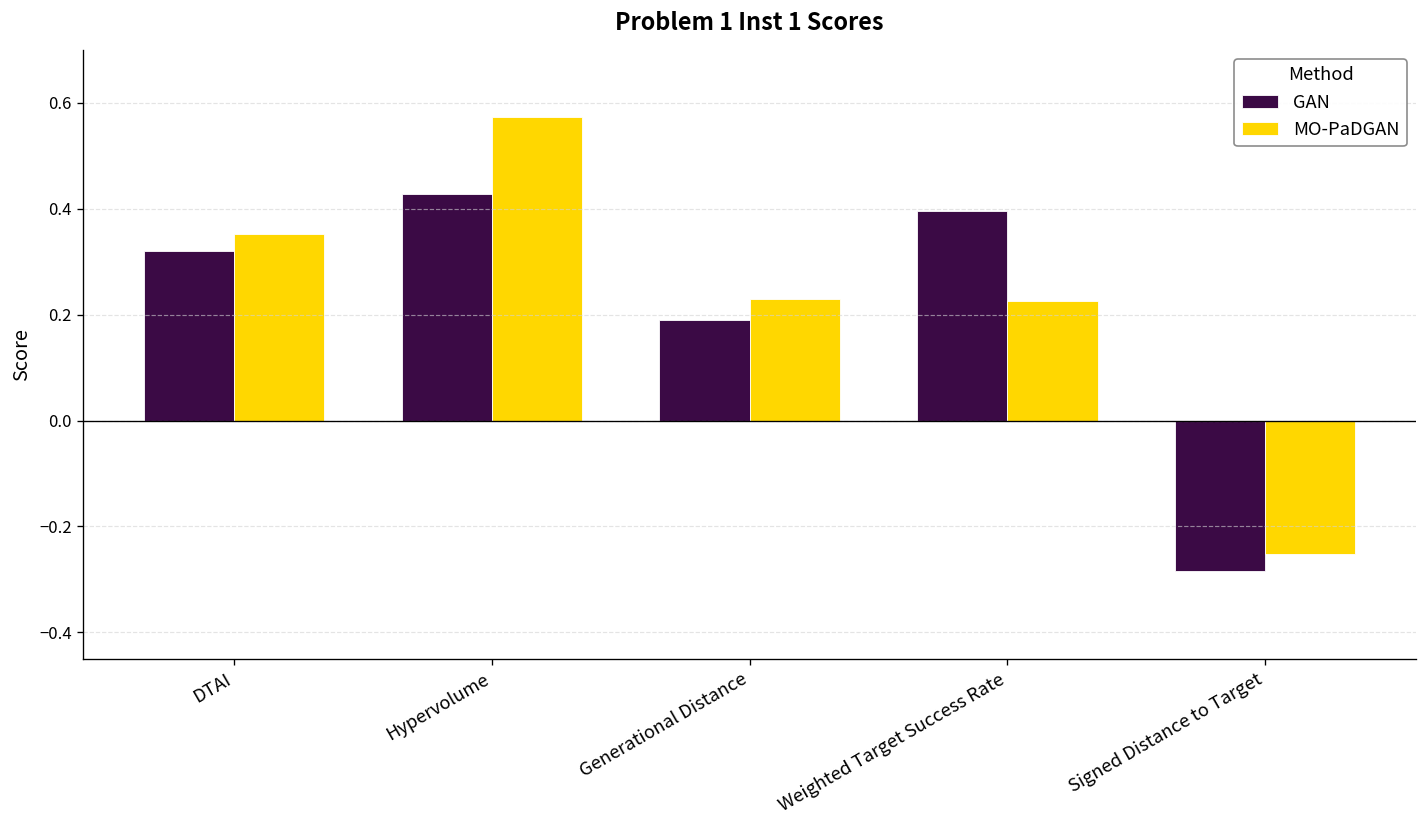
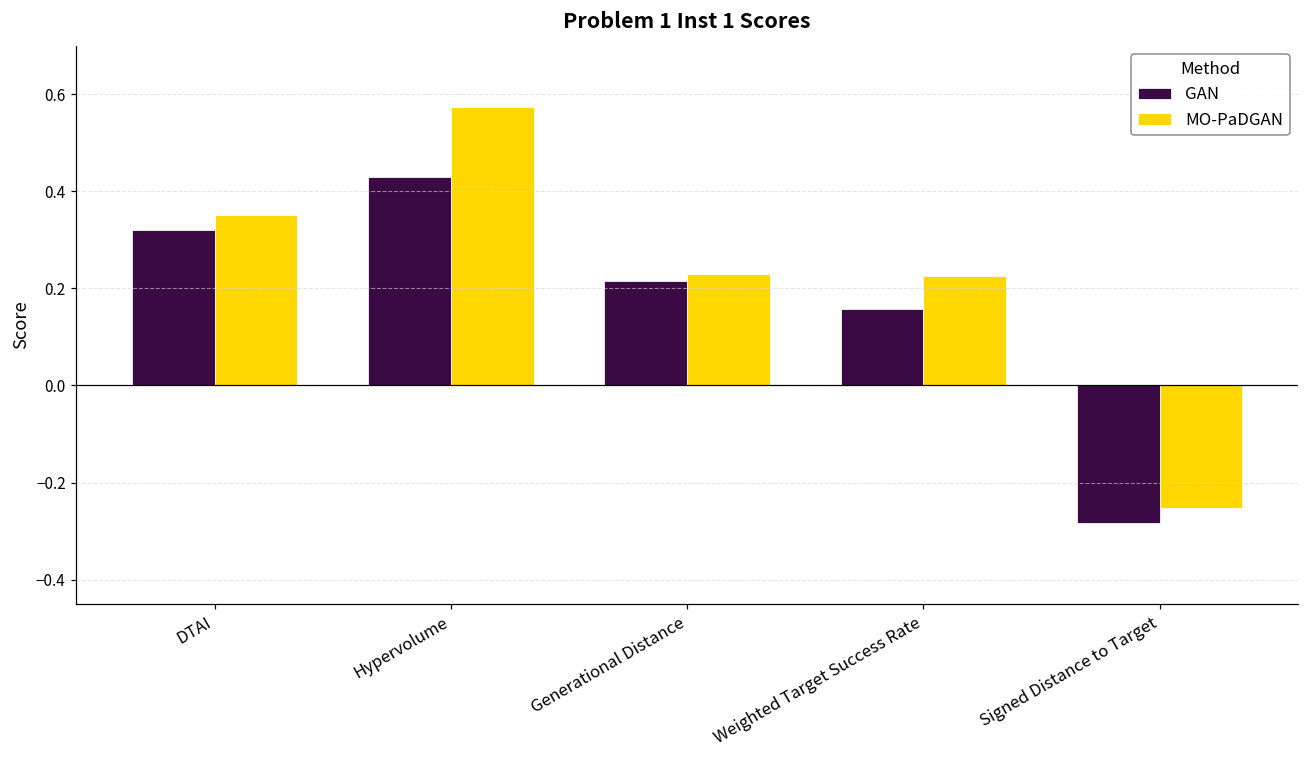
GAN, Generational Distance: 0.19 -> 0.22
GAN, Weighted Target Success Rate: 0.40 -> 0.16
